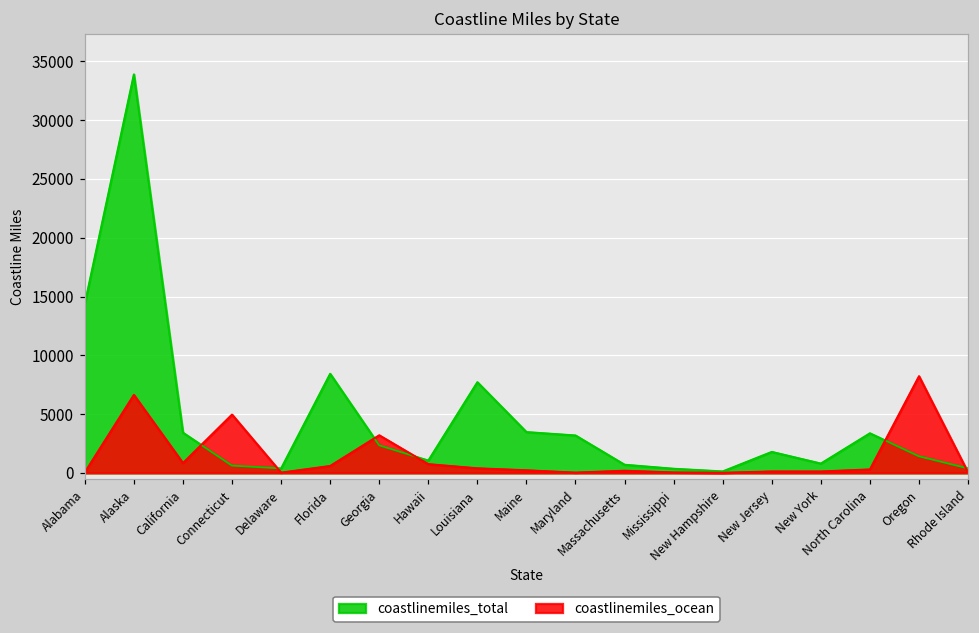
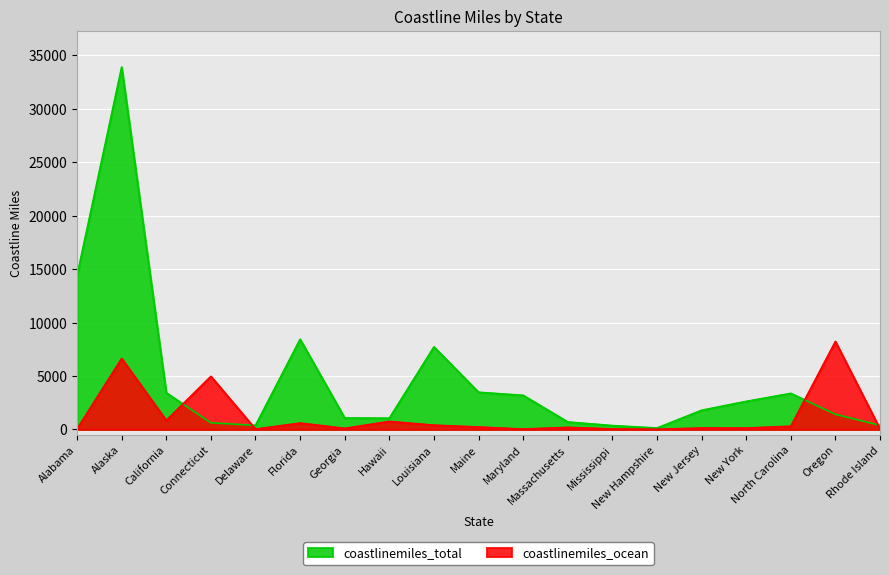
coastlinemiles_total, Georgia: 2300 -> 1100
coastlinemiles_ocean, Georgia: 3200 -> 100
coastlinemiles_total, New York: 800 -> 2600
